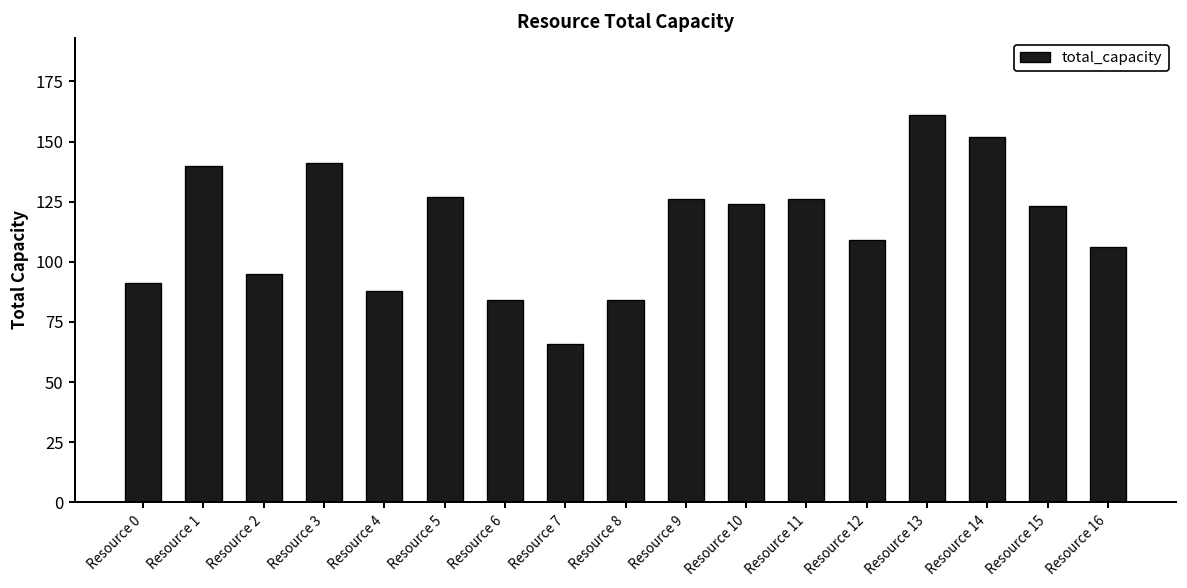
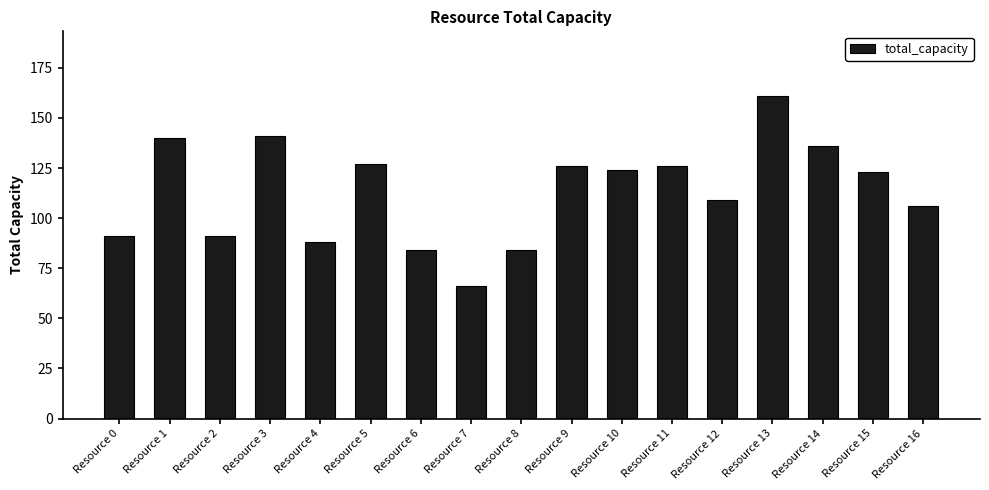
Resource 2: 95 -> 91
Resource 14: 152 -> 136
